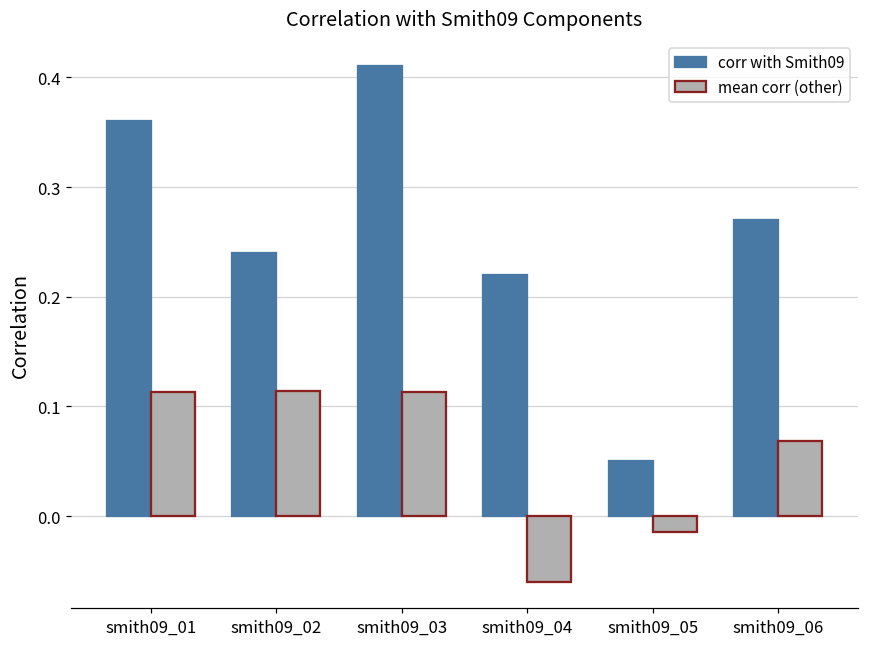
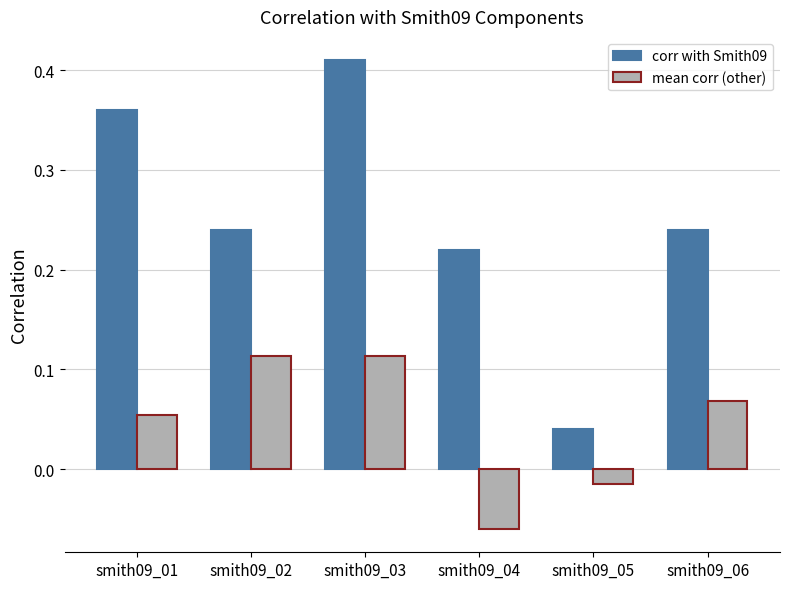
mean corr (other), smith09_01: 0.11 -> 0.05
corr with Smith09, smith09_05: 0.05 -> 0.04
corr with Smith09, smith09_06: 0.27 -> 0.24
